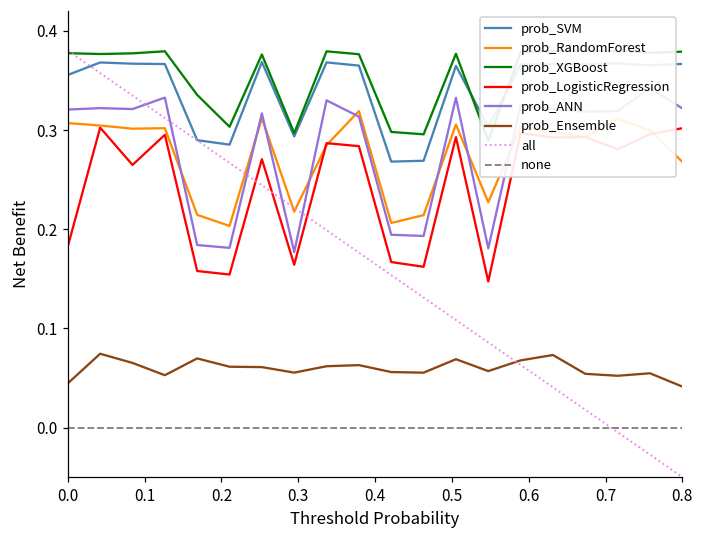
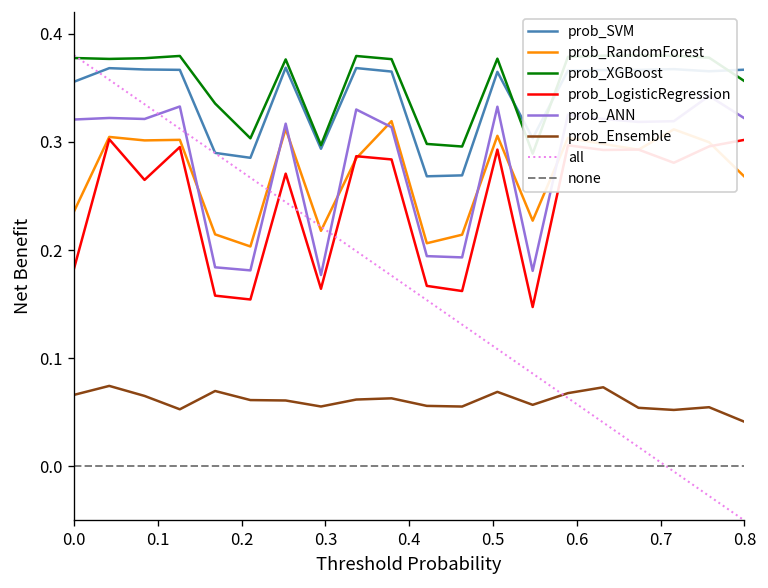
prob_RandomForest, 0.0: 0.31 -> 0.24
prob_Ensemble, 0.0: 0.04 -> 0.07
prob_XGBoost, 0.8: 0.38 -> 0.36
